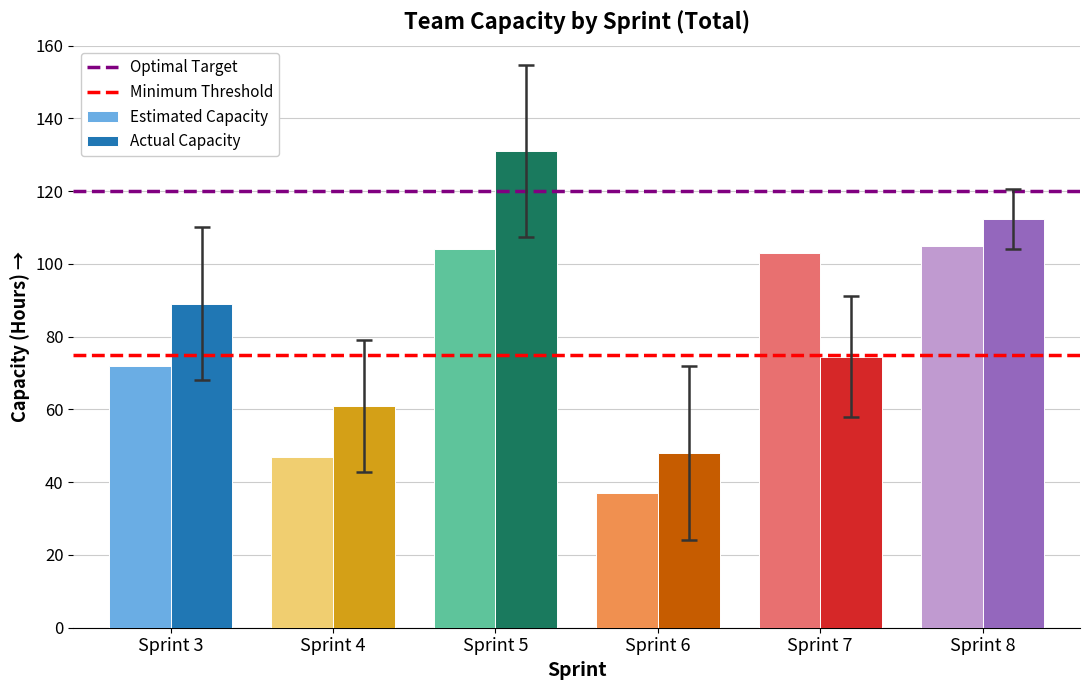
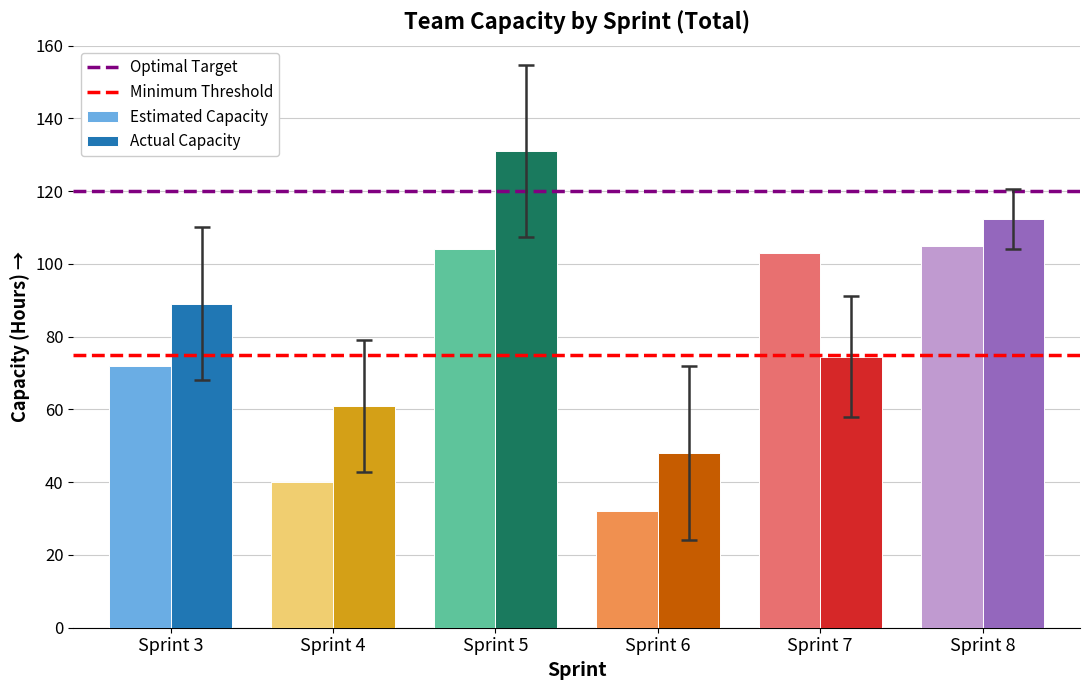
Estimated Capacity, Sprint 4: 47 -> 40
Estimated Capacity, Sprint 6: 37 -> 32
